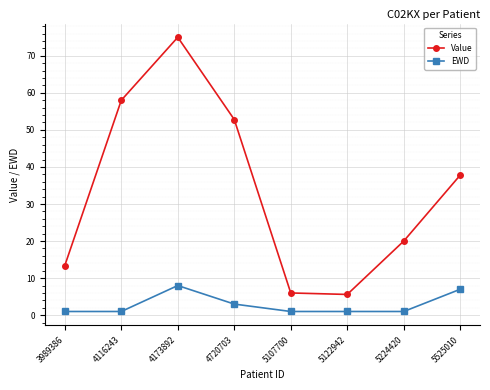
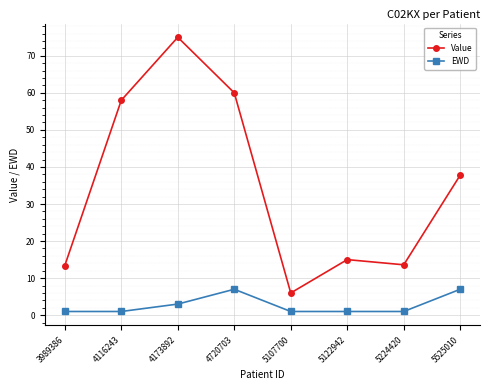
EWD, 4173892: 8 -> 3
Value, 4720703: 53 -> 60
EWD, 4720703: 3 -> 7
Value, 5122942: 6 -> 15
Value, 5224420: 20 -> 14
